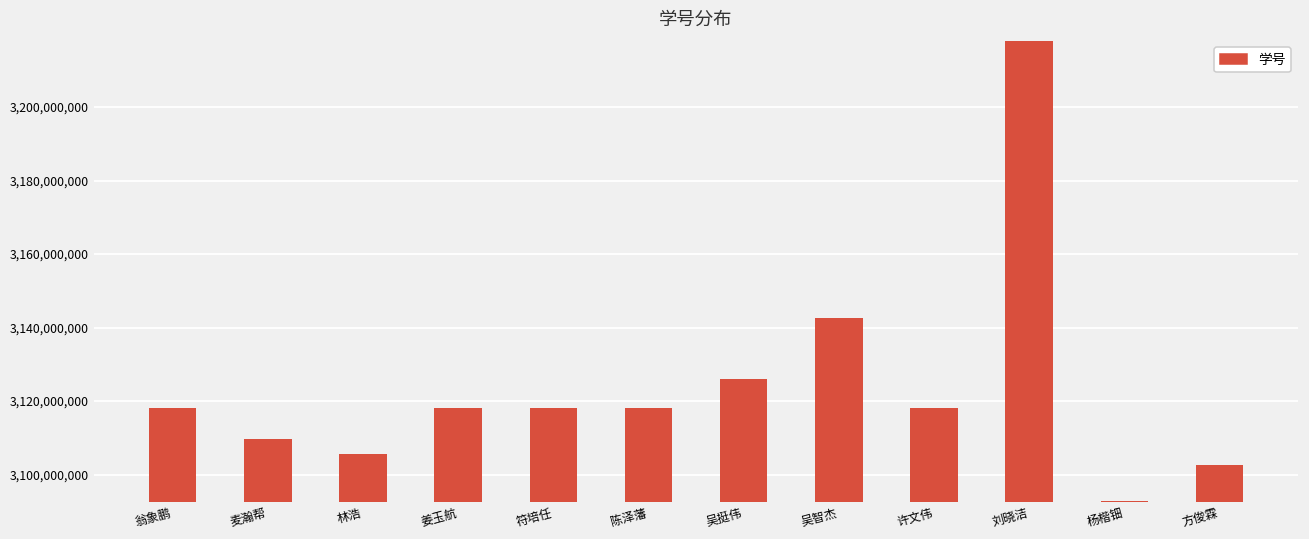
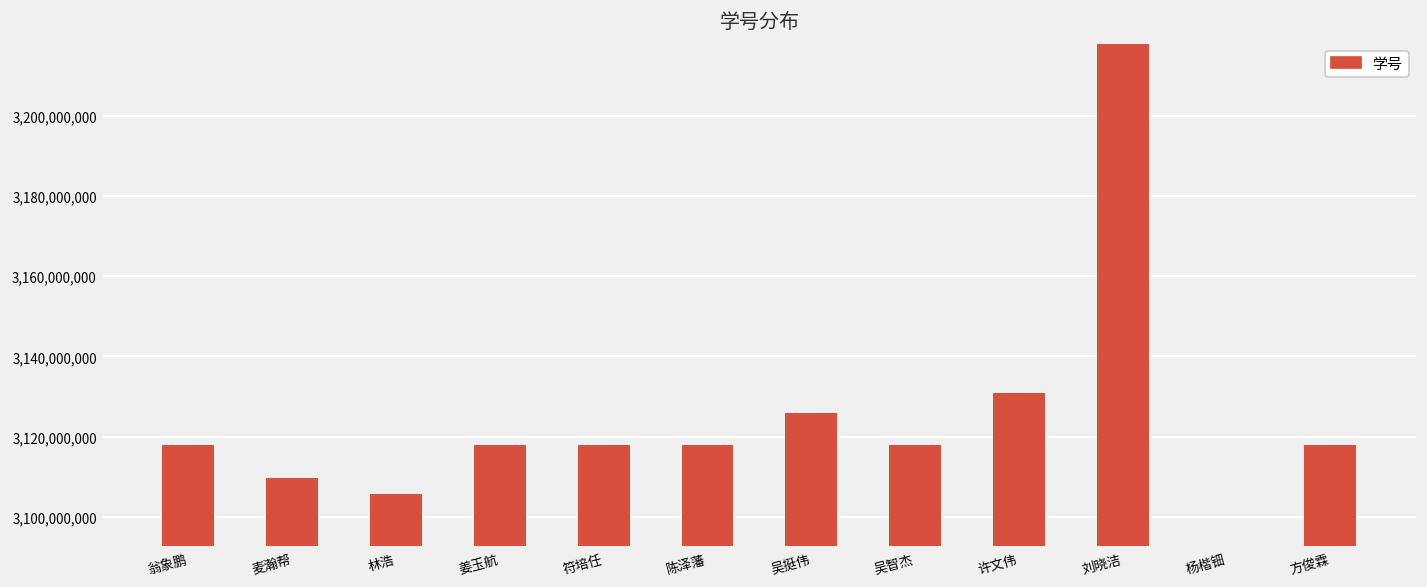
吴智杰: 3,143,000,000 -> 3,118,000,000
许文伟: 3,118,000,000 -> 3,131,000,000
方俊霖: 3,103,000,000 -> 3,118,000,000
